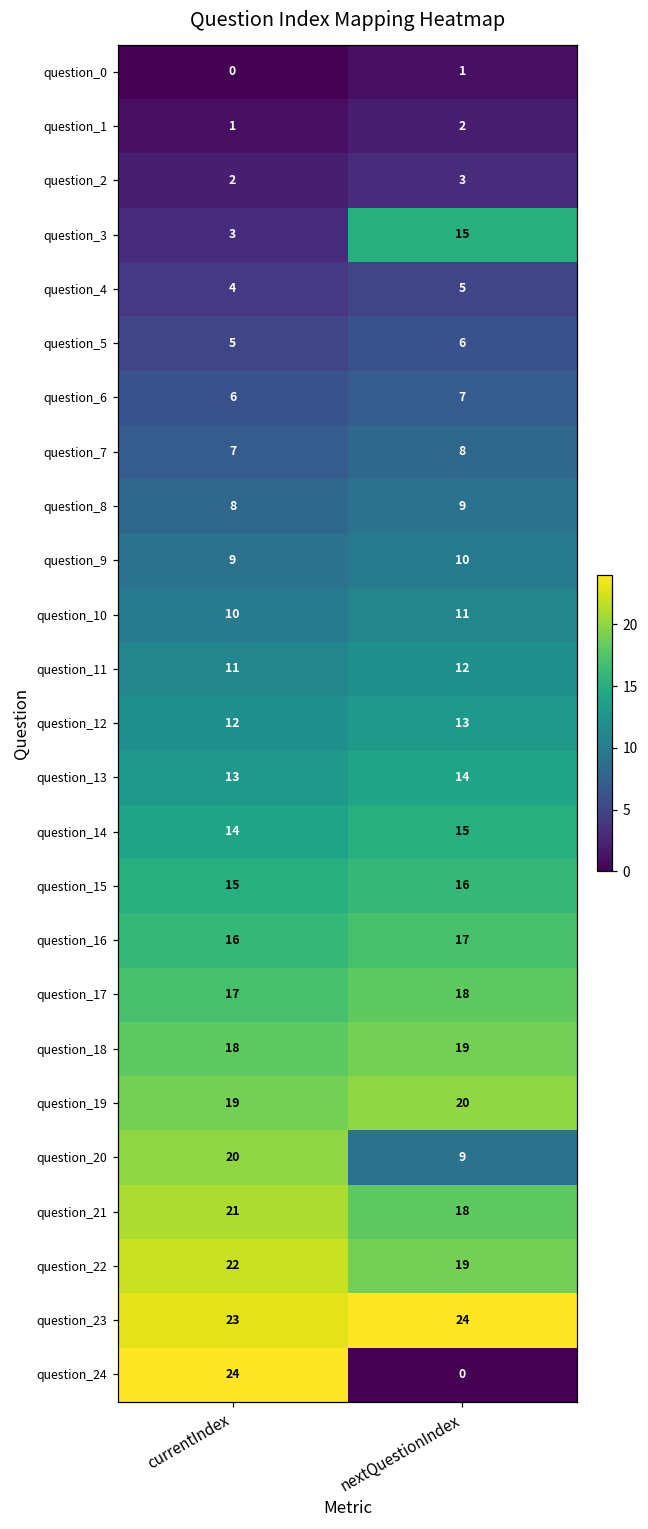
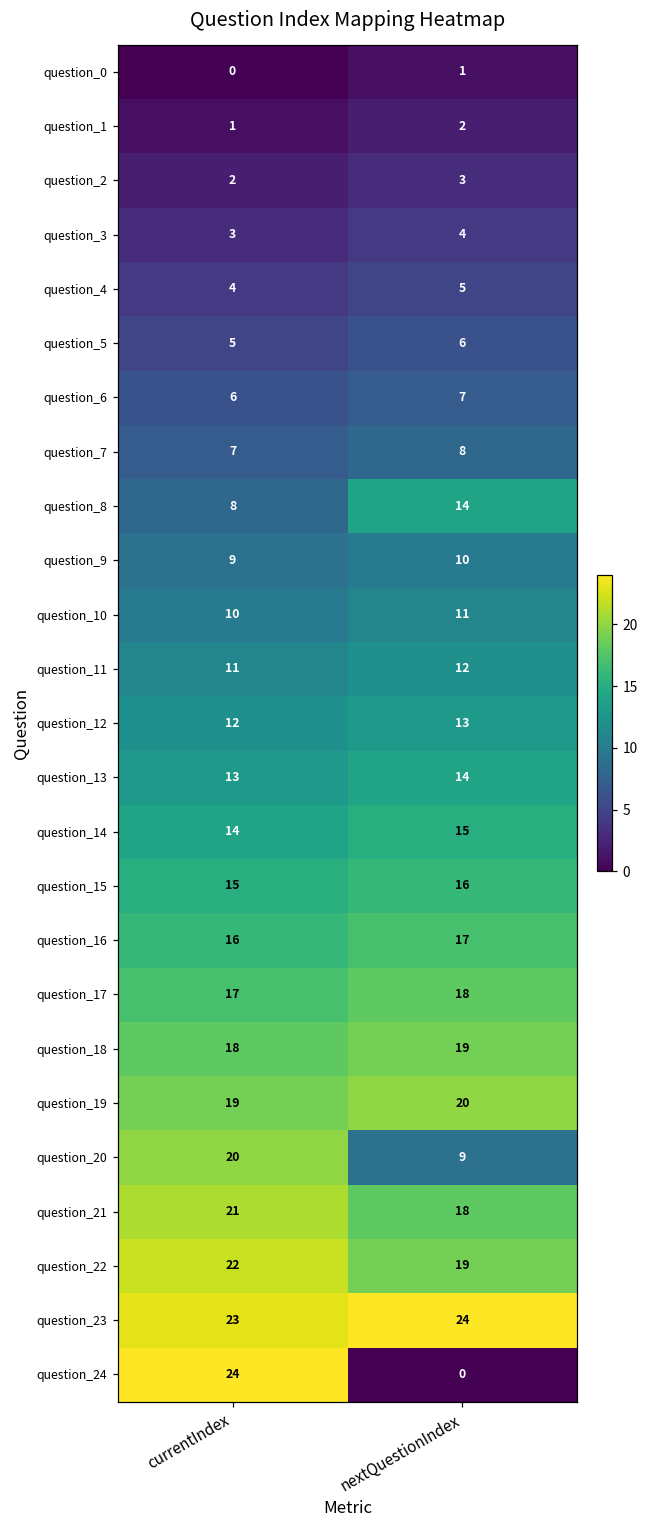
question_3, nextQuestionIndex: 15 -> 4
question_8, nextQuestionIndex: 9 -> 14
